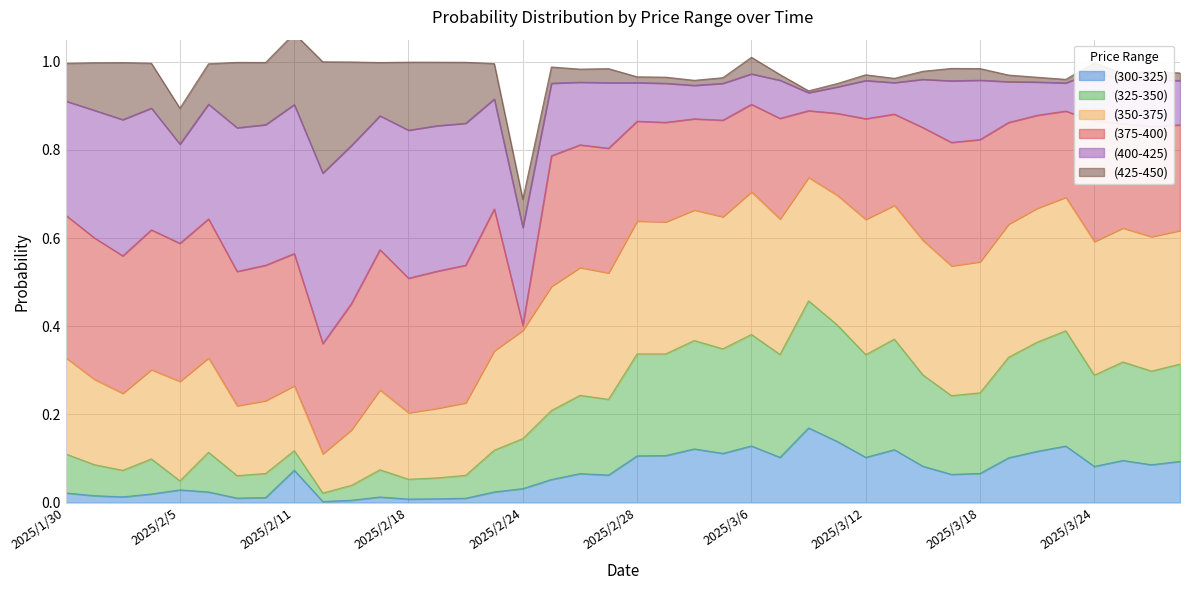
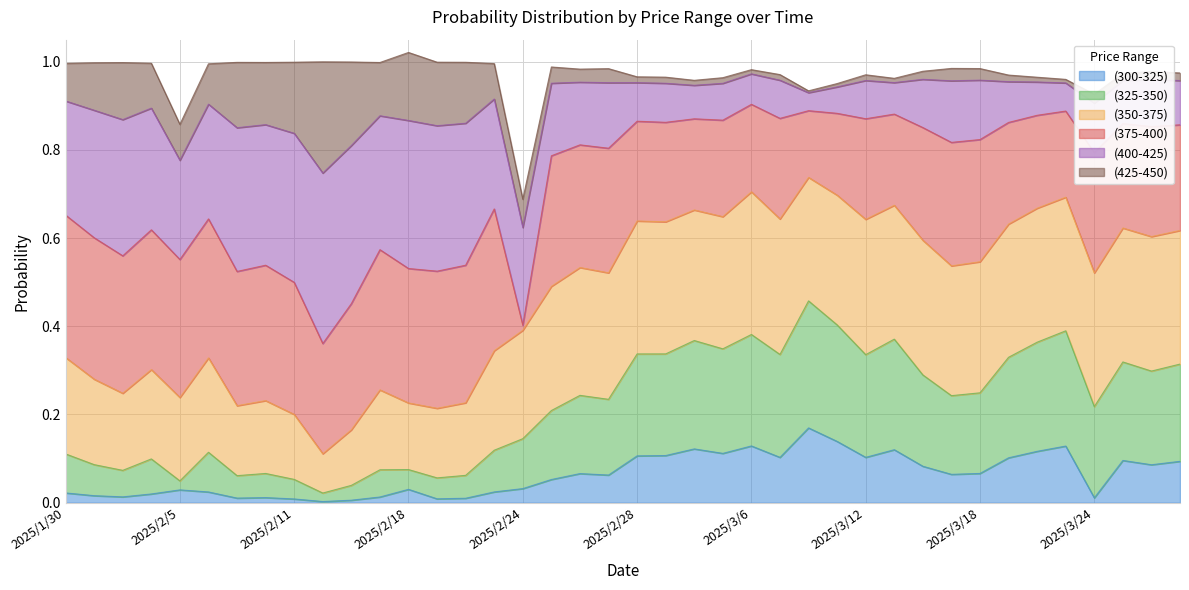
(350-375), 2025/2/5: 0.23 -> 0.19
(300-325), 2025/2/11: 0.07 -> 0.01
(300-325), 2025/2/18: 0.01 -> 0.03
(425-450), 2025/3/6: 0.04 -> 0.01
(300-325), 2025/3/24: 0.08 -> 0.01
